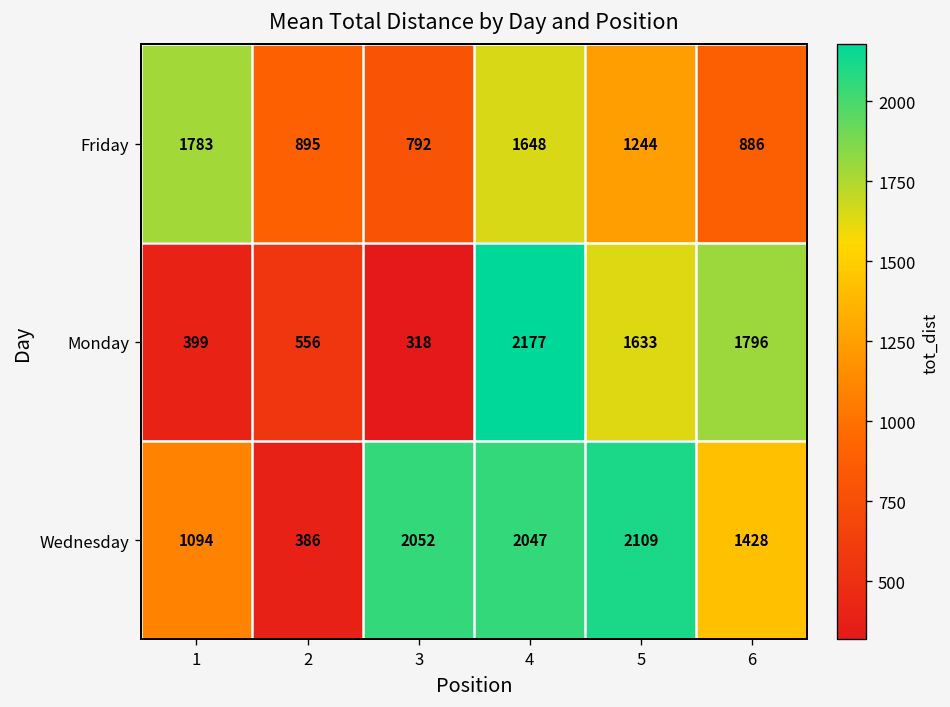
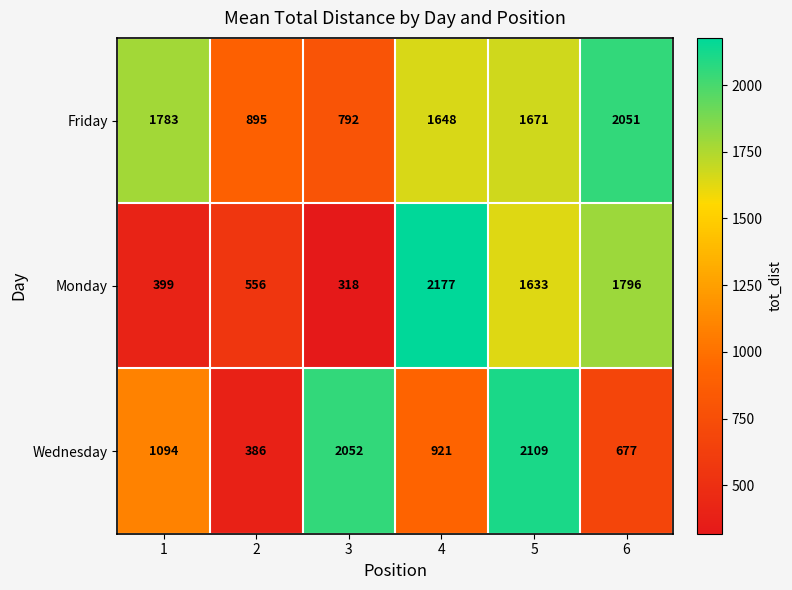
Friday, 5: 1244 -> 1671
Friday, 6: 886 -> 2051
Wednesday, 4: 2047 -> 921
Wednesday, 6: 1428 -> 677
